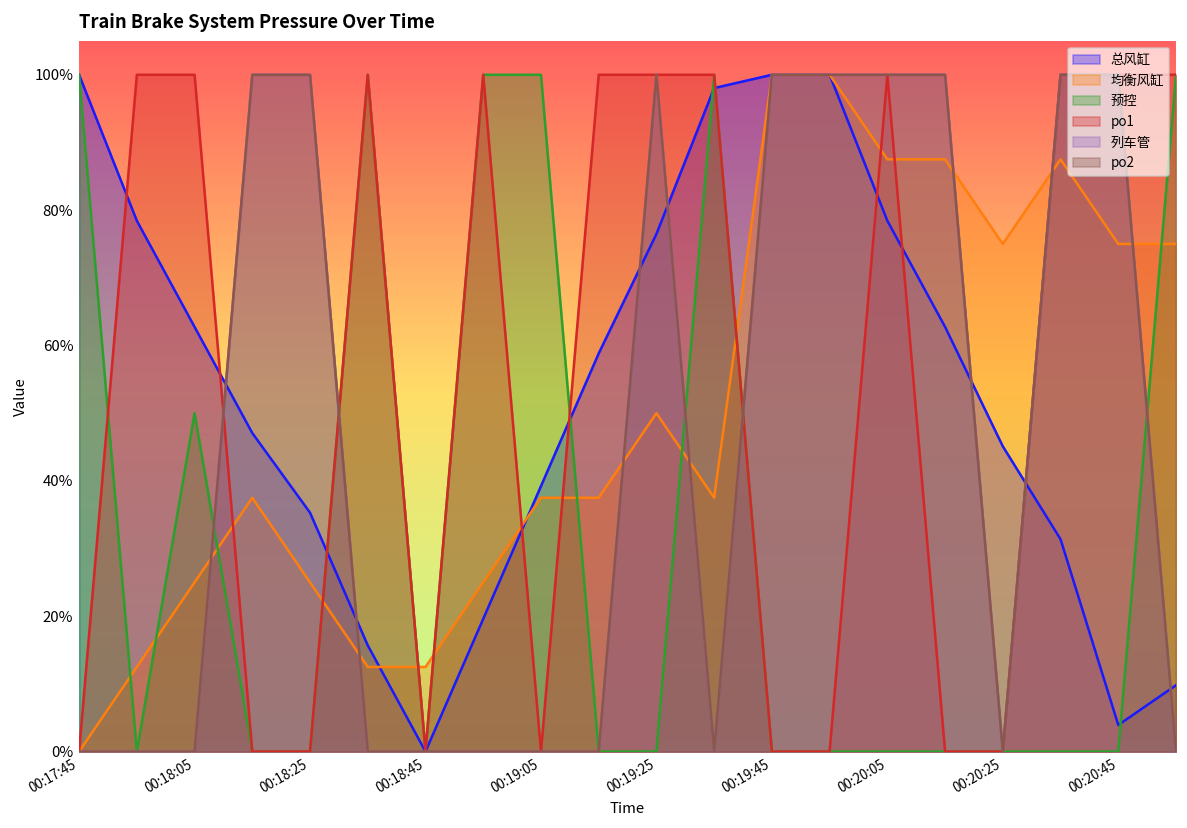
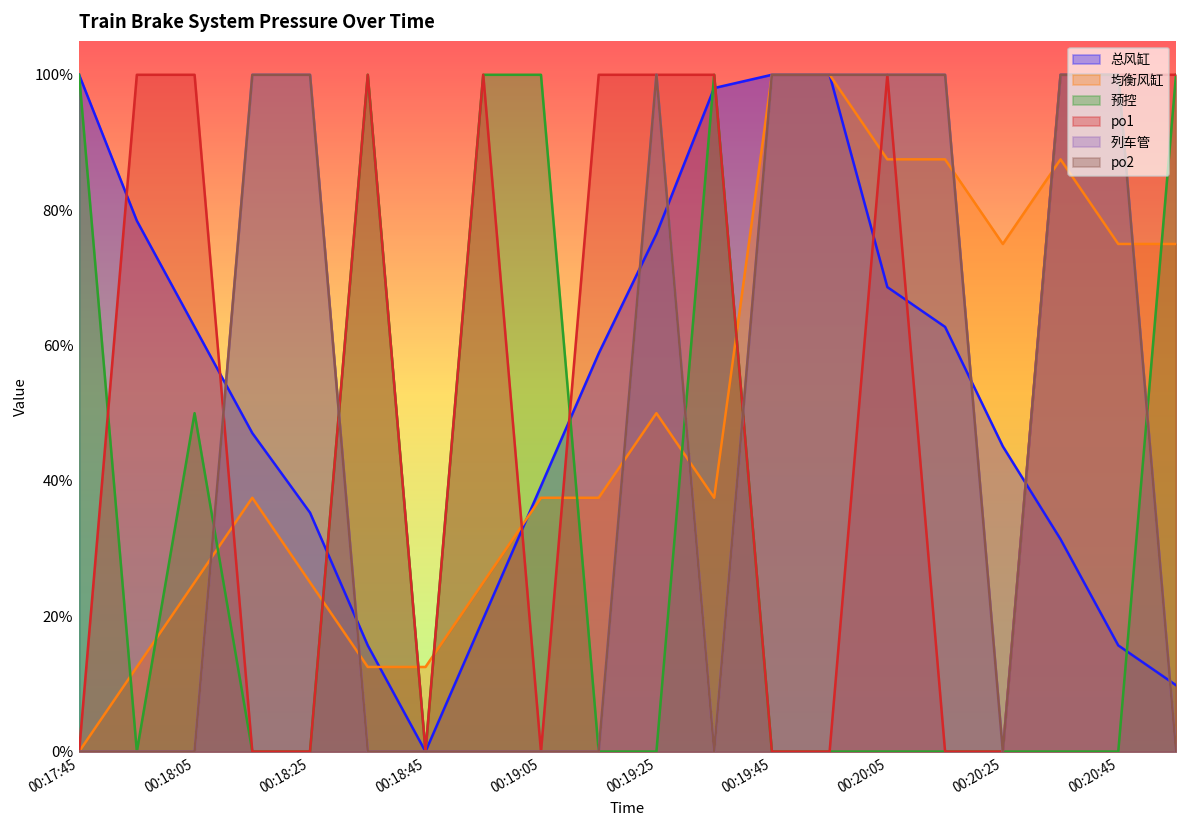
总风缸, 00:20:05: 78% -> 69%
总风缸, 00:20:45: 4% -> 16%
